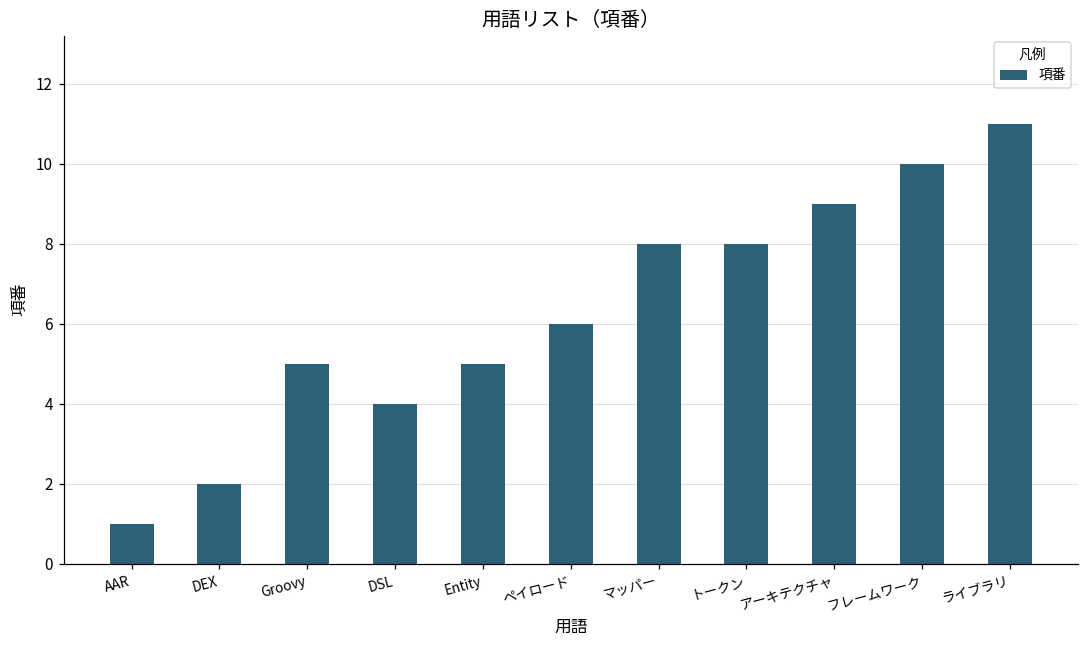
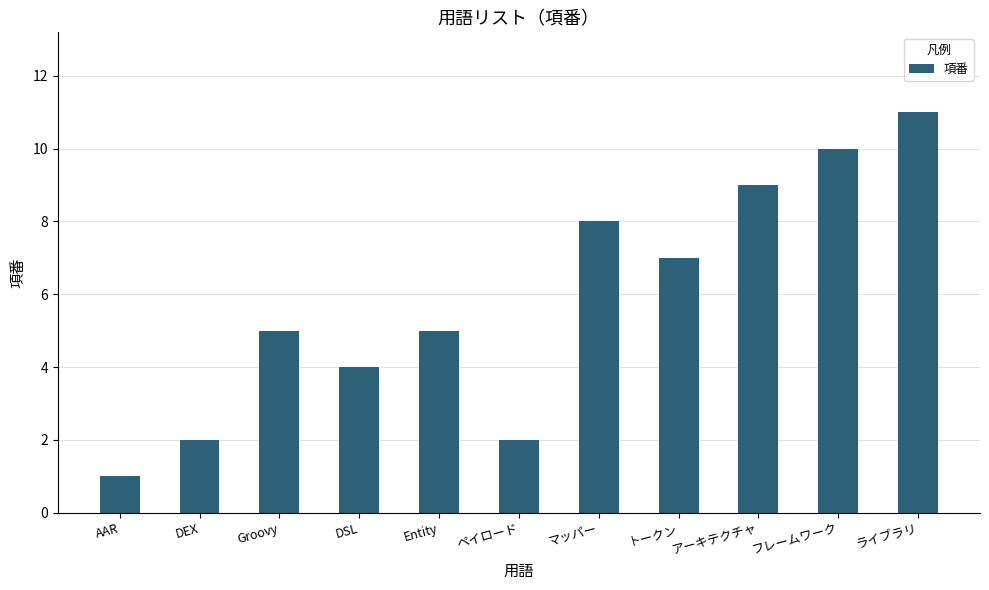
ペイロード: 6 -> 2
トークン: 8 -> 7
